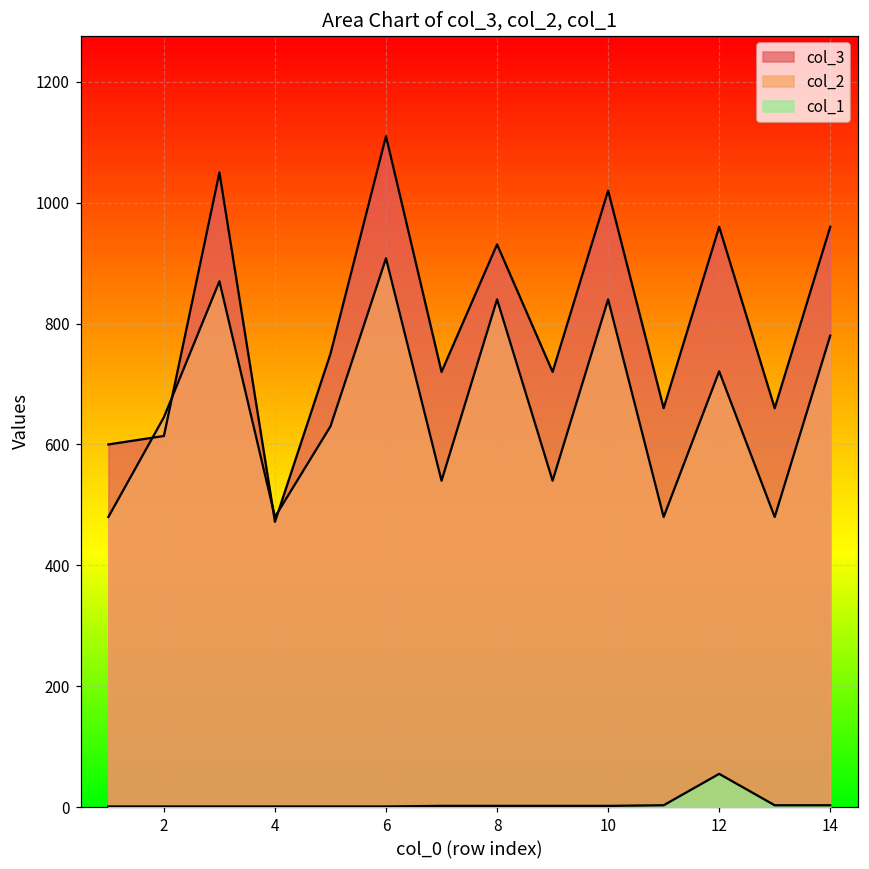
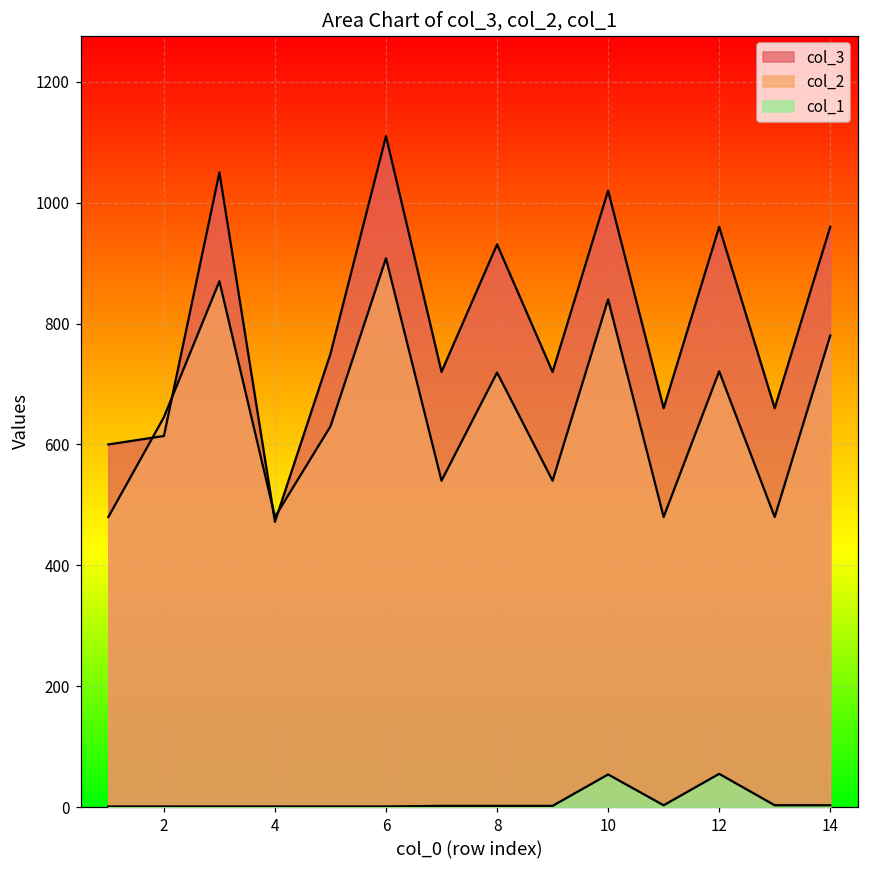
col_2, 8: 840 -> 720
col_1, 10: 0 -> 50
